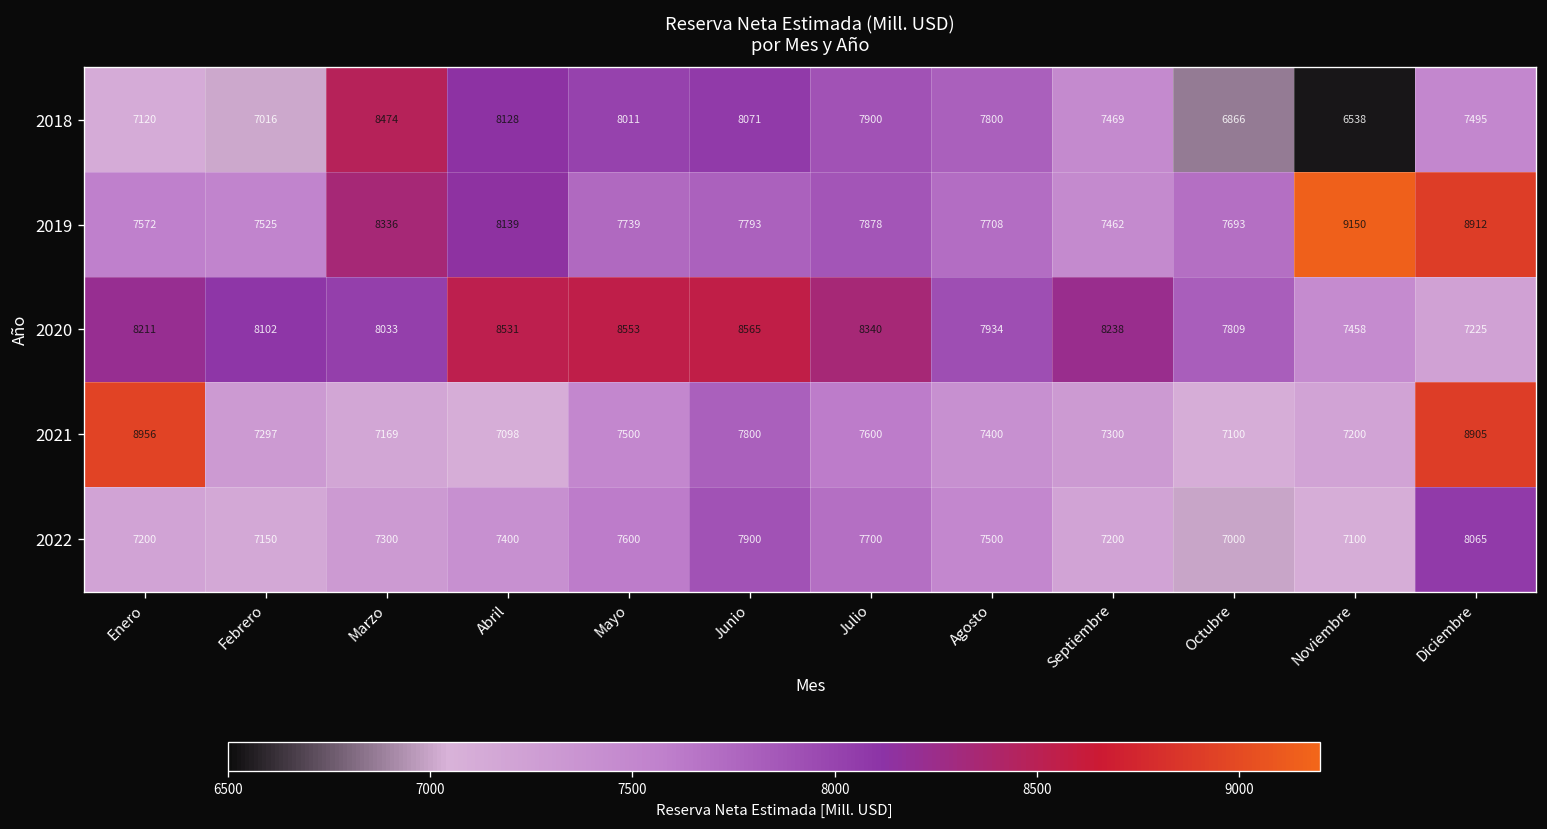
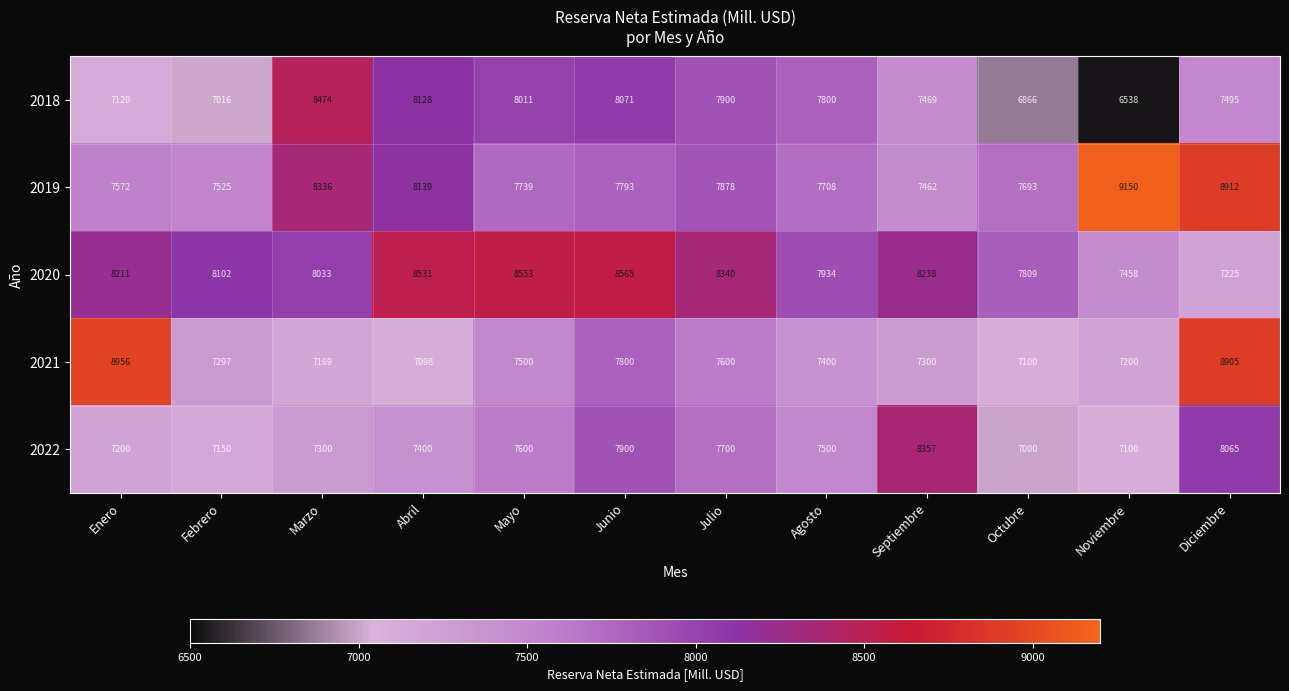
2022, Septiembre: 7200 -> 8357
